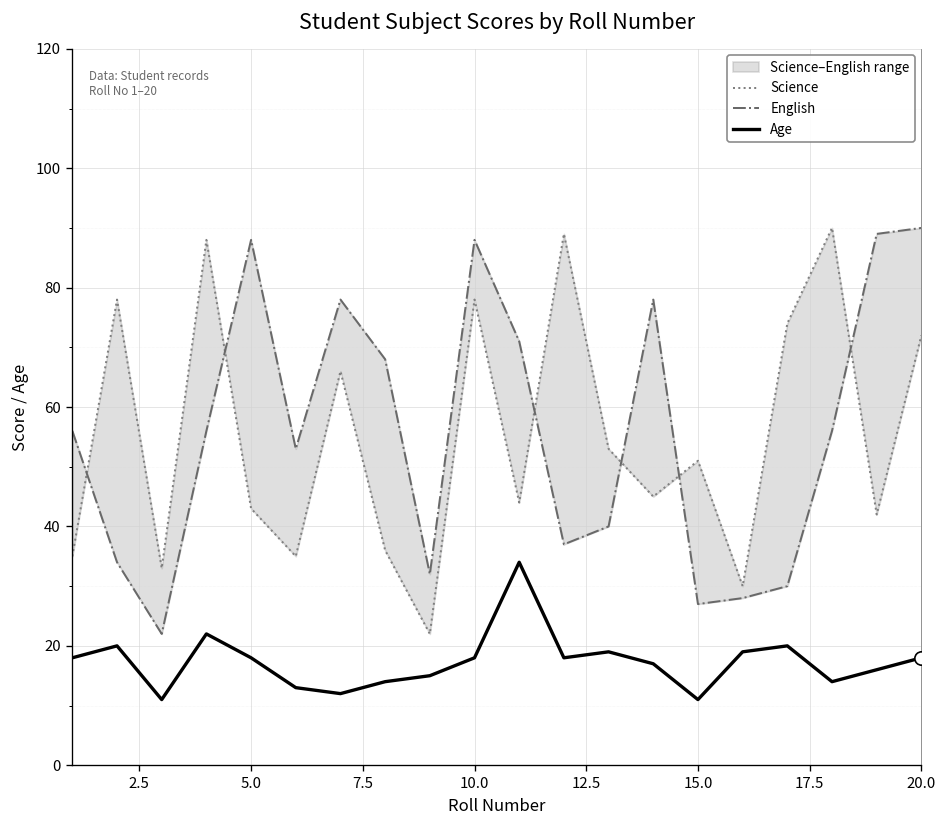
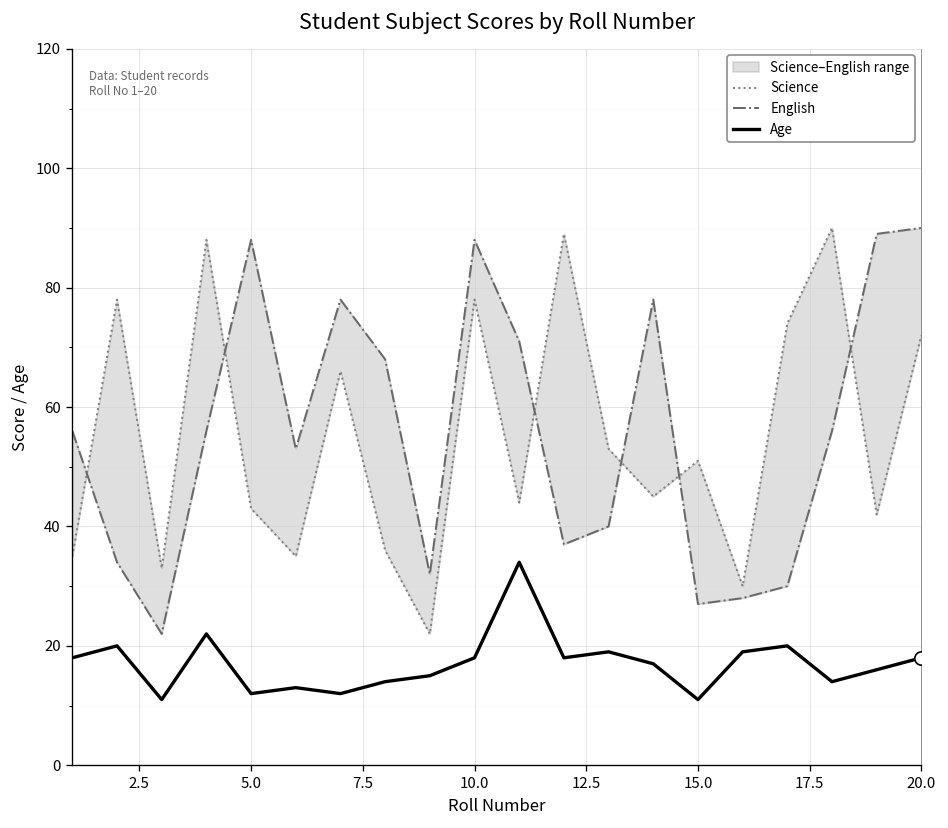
Age, 5.0: 18 -> 12
